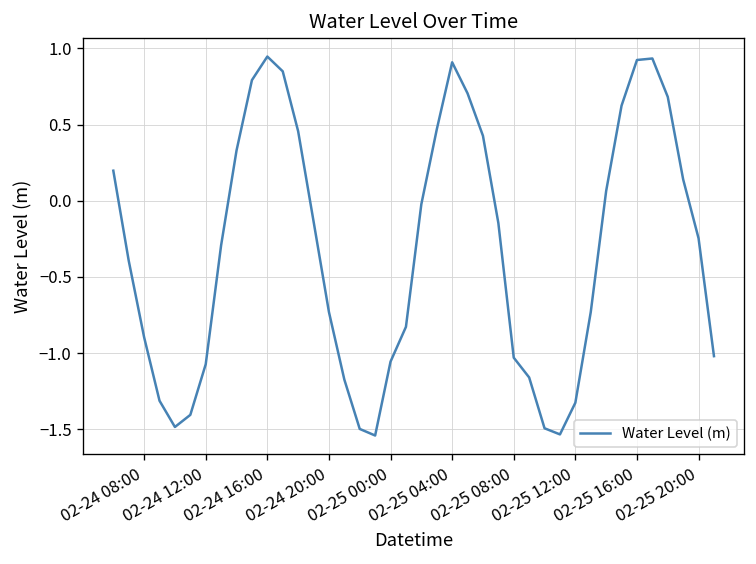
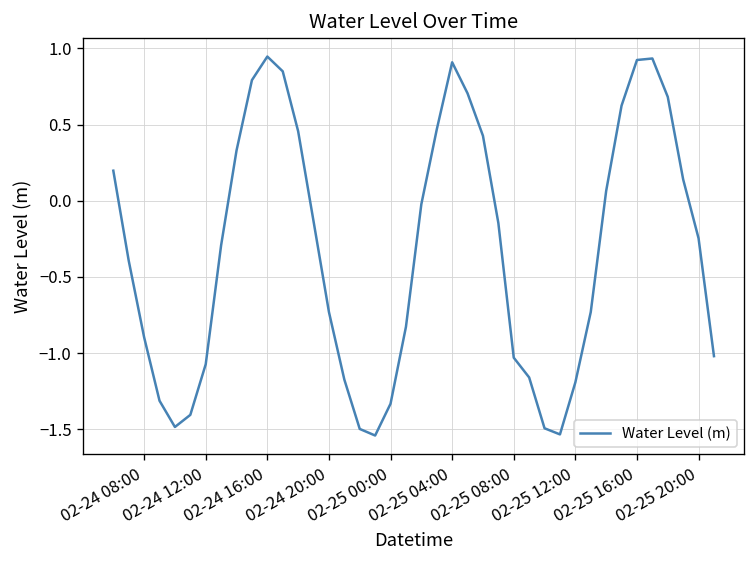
02-25 00:00: -1.06 -> -1.33
02-25 12:00: -1.33 -> -1.19
